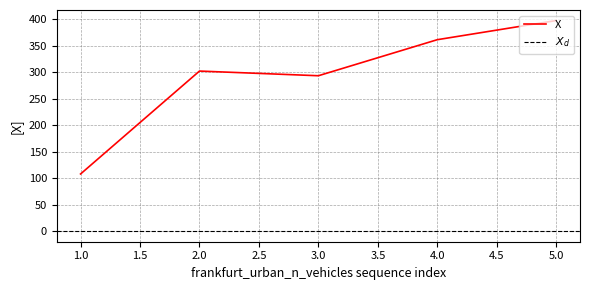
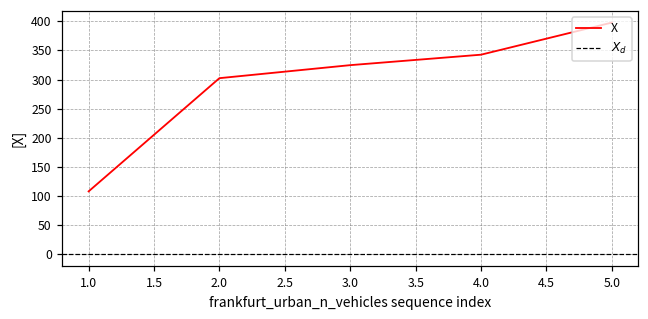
3.0: 290 -> 320
4.0: 360 -> 340
